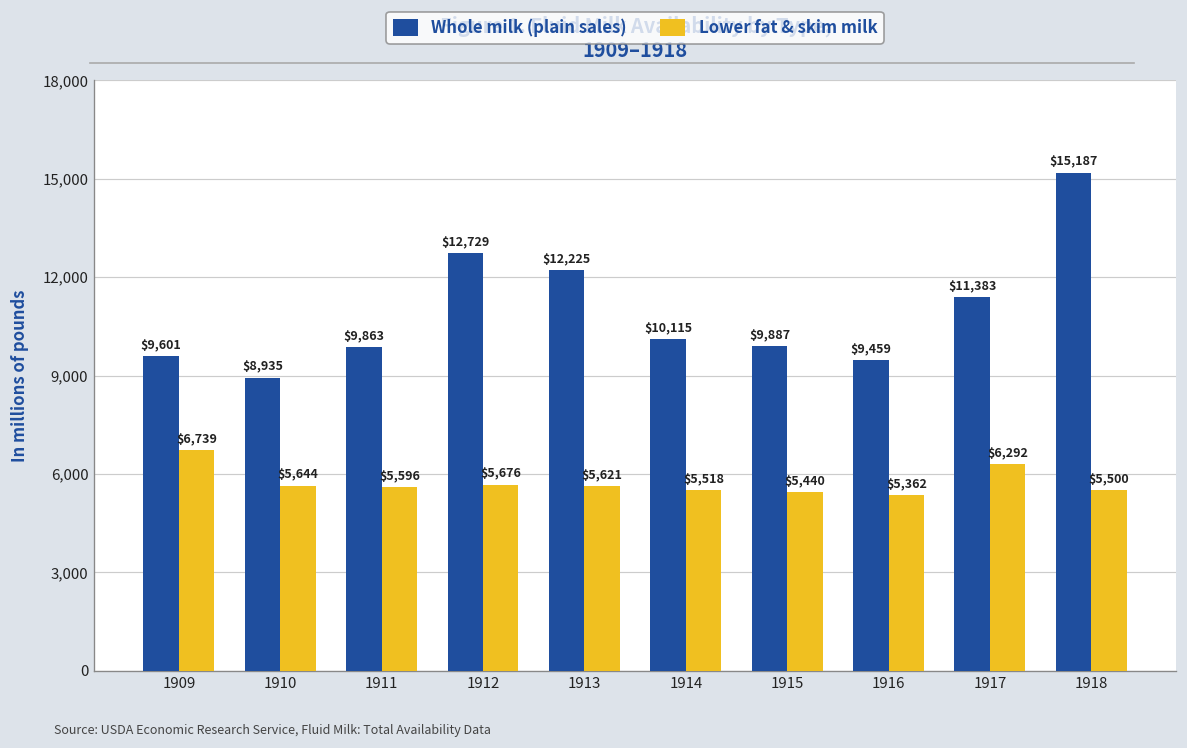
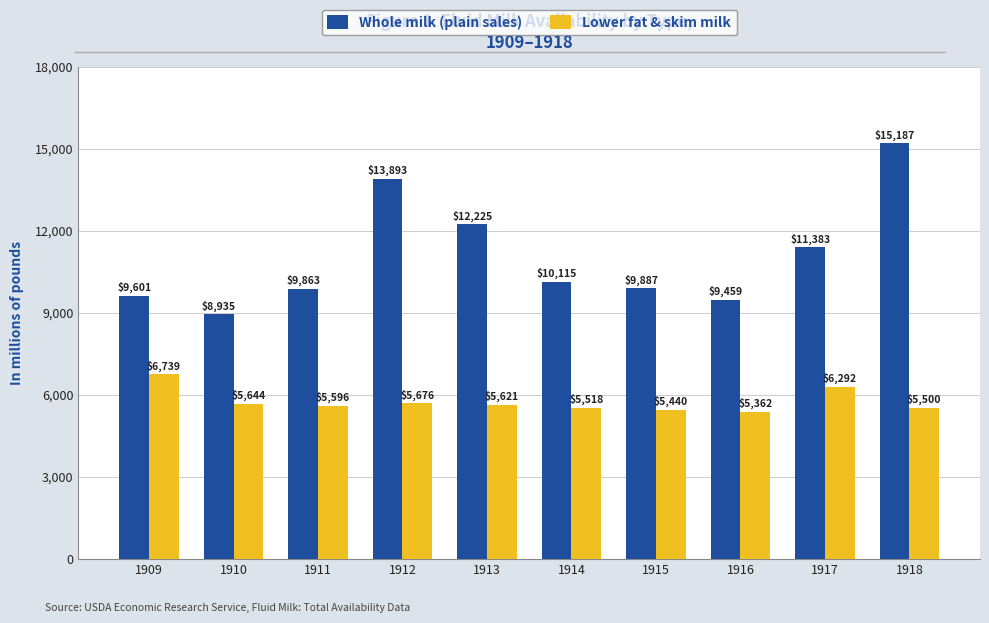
Whole milk (plain sales), 1912: $12,729 -> $13,893
